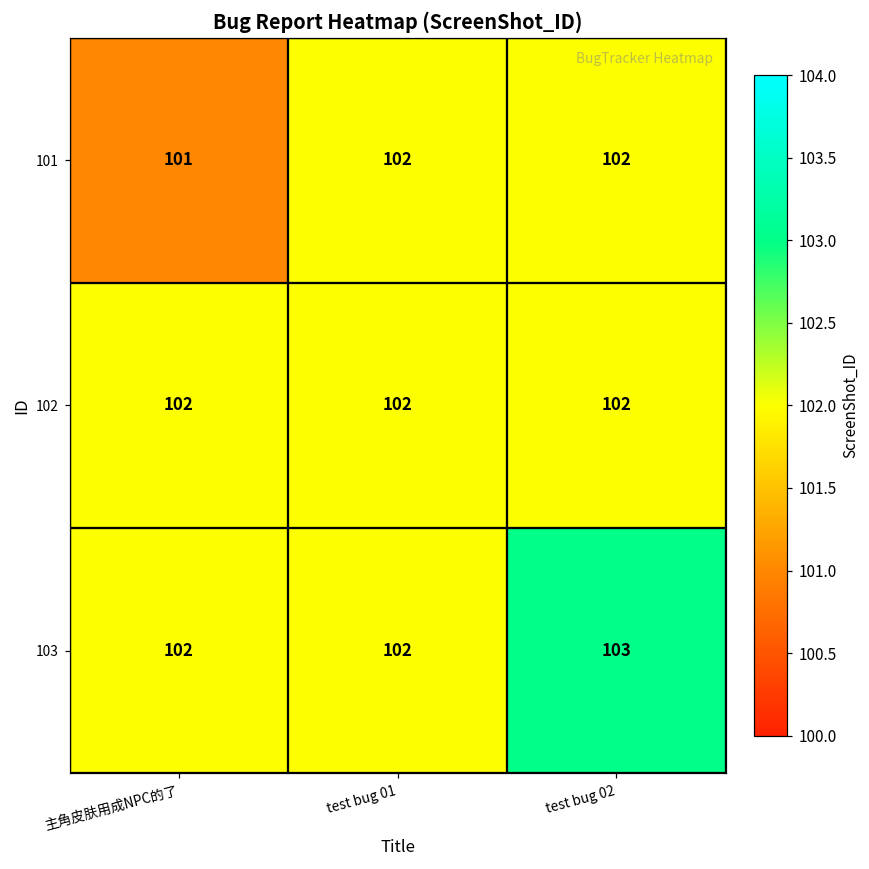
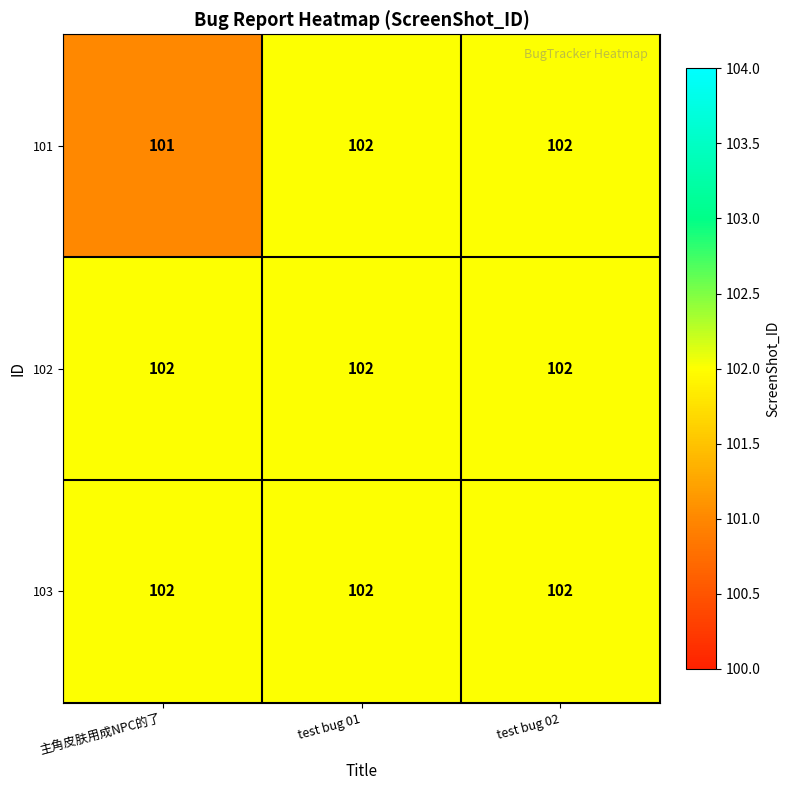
103, test bug 02: 103 -> 102
